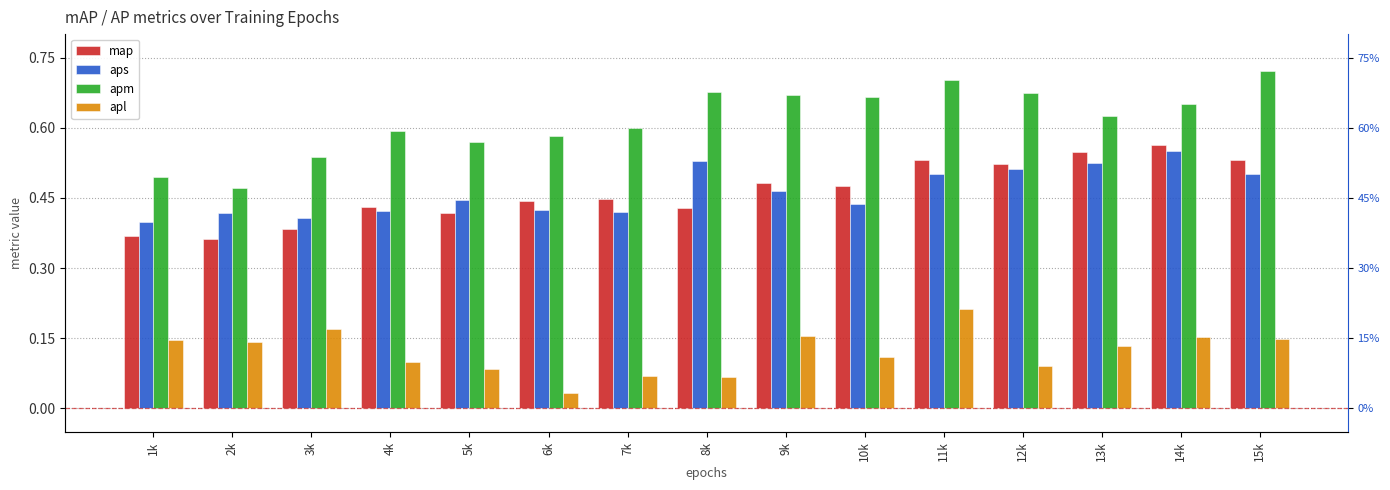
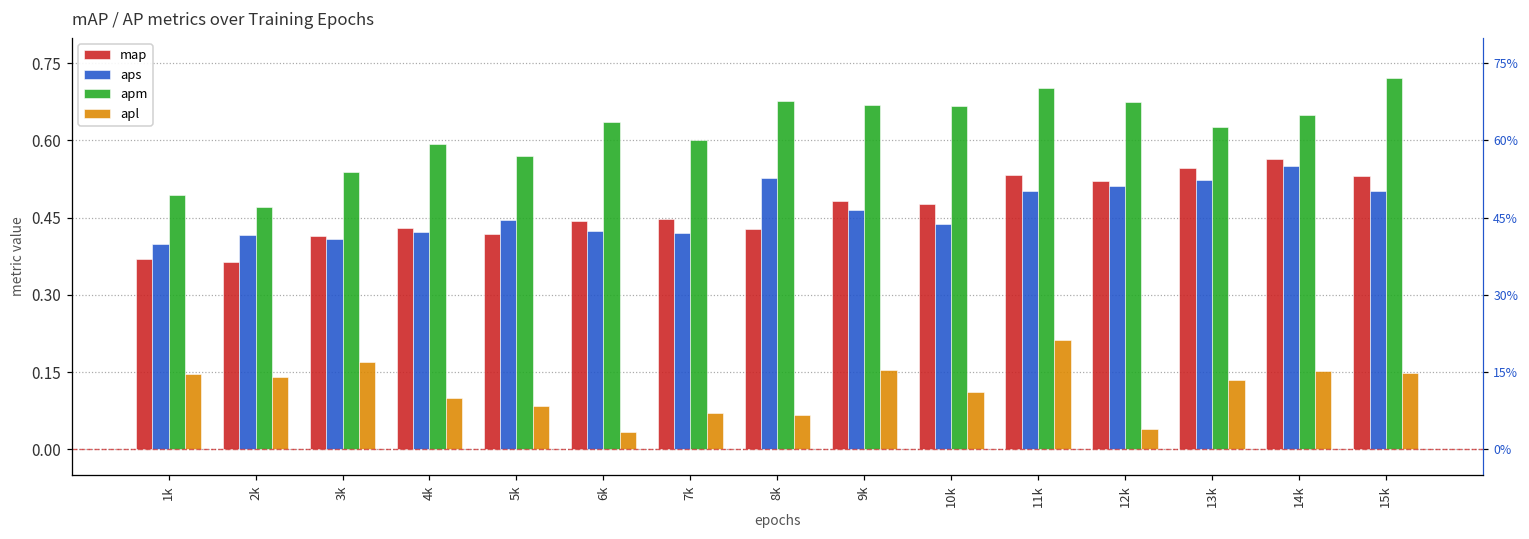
map, 3k: 0.38 -> 0.42
apm, 6k: 0.58 -> 0.64
apl, 12k: 0.09 -> 0.04
